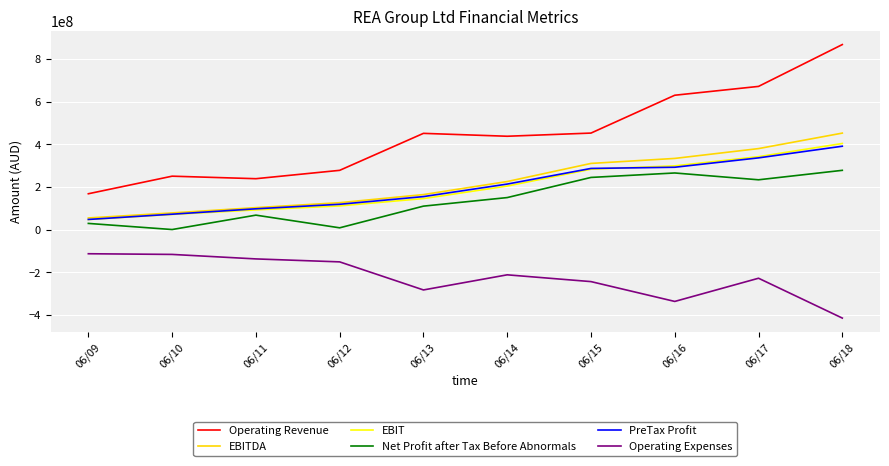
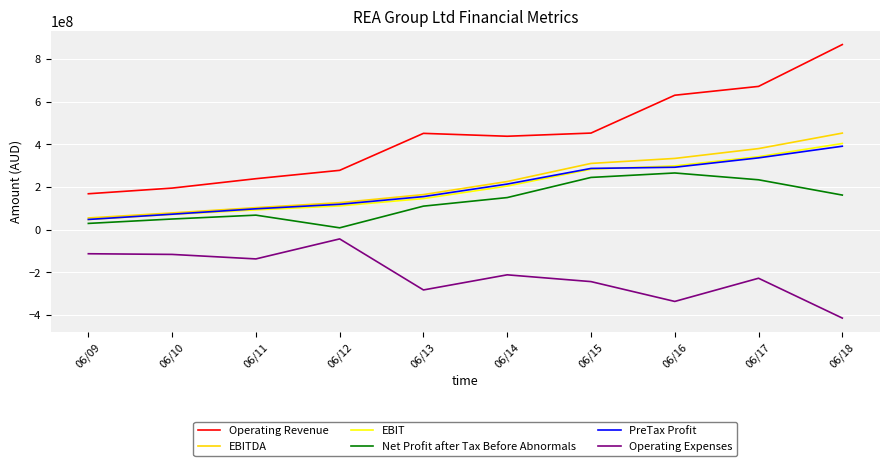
Operating Revenue, 06/10: 250000000 -> 190000000
Net Profit after Tax Before Abnormals, 06/10: 0 -> 50000000
Operating Expenses, 06/12: -150000000 -> -40000000
Net Profit after Tax Before Abnormals, 06/18: 280000000 -> 160000000
